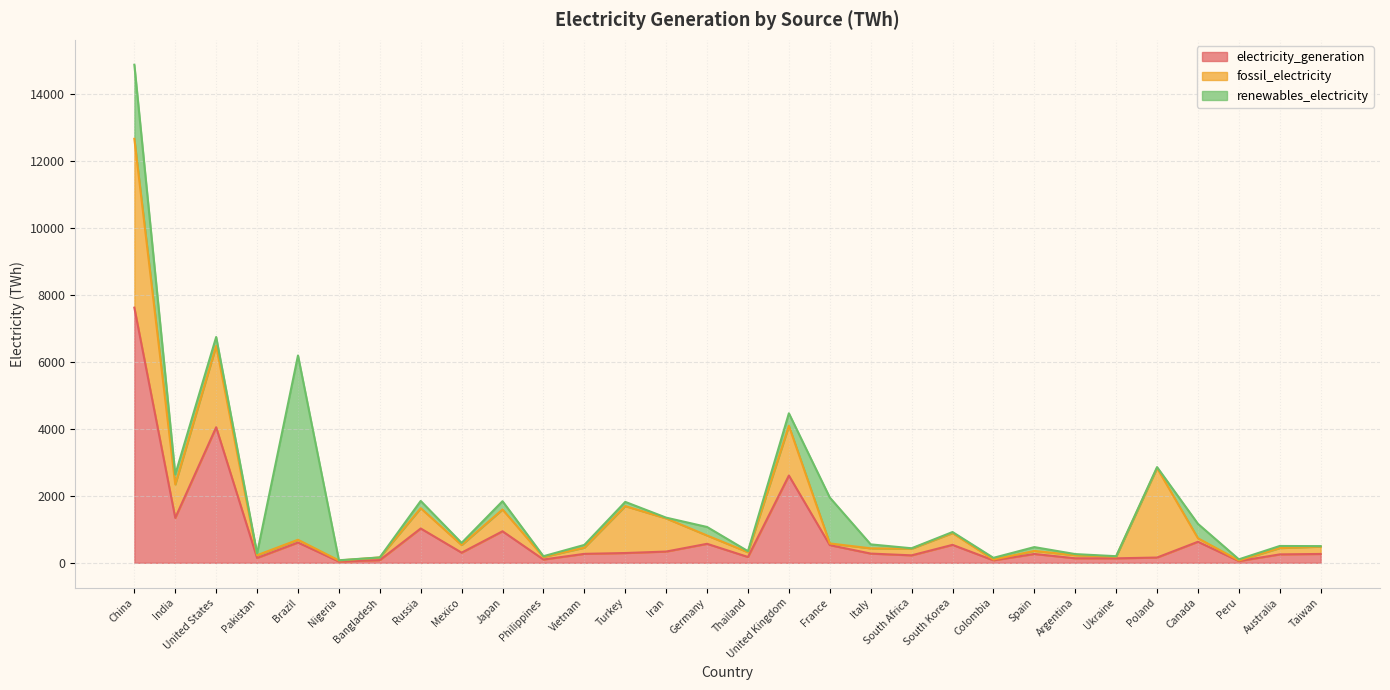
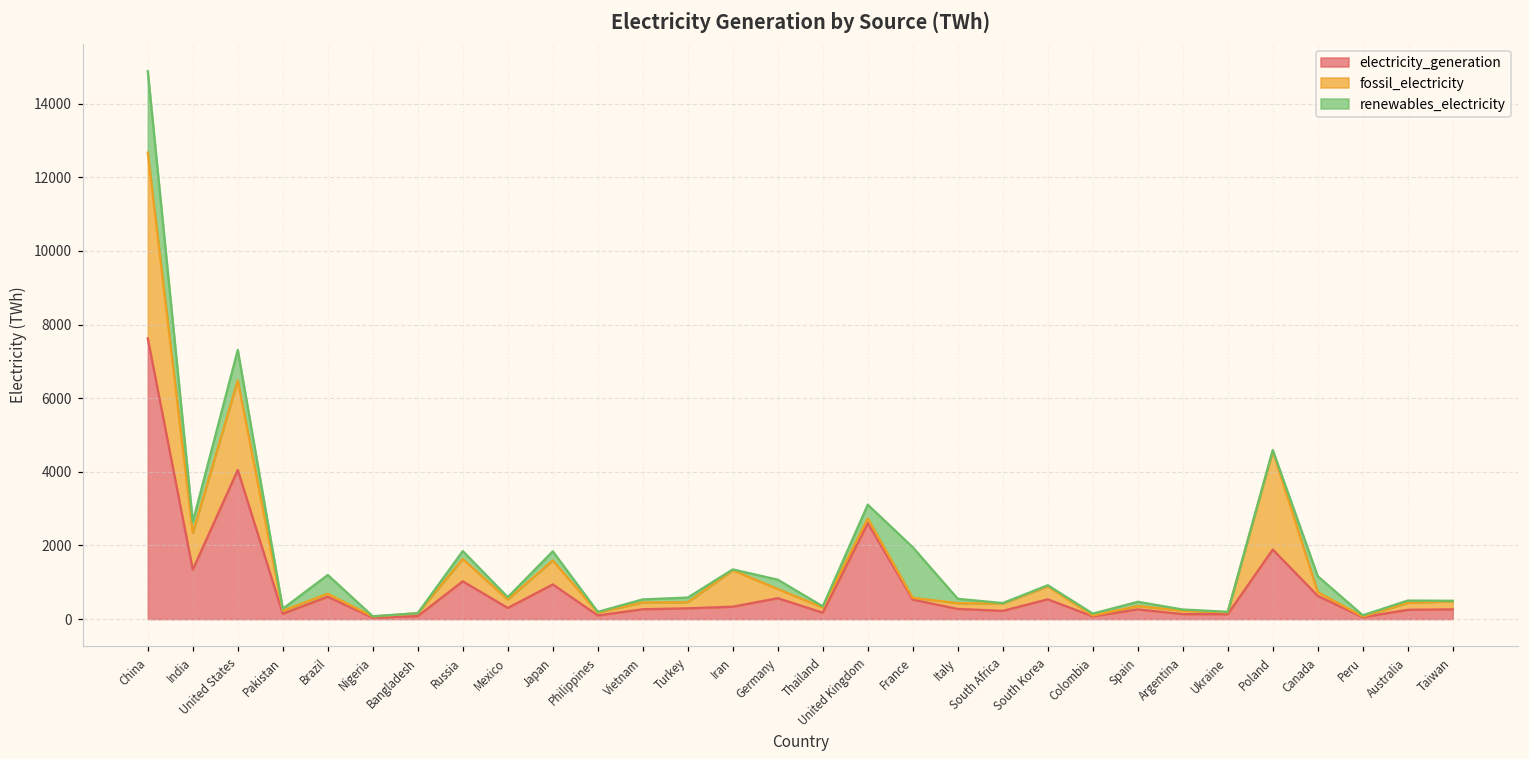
renewables_electricity, United States: 300 -> 800
renewables_electricity, Brazil: 5500 -> 500
fossil_electricity, Turkey: 1400 -> 200
fossil_electricity, United Kingdom: 1500 -> 100
electricity_generation, Poland: 200 -> 1900
